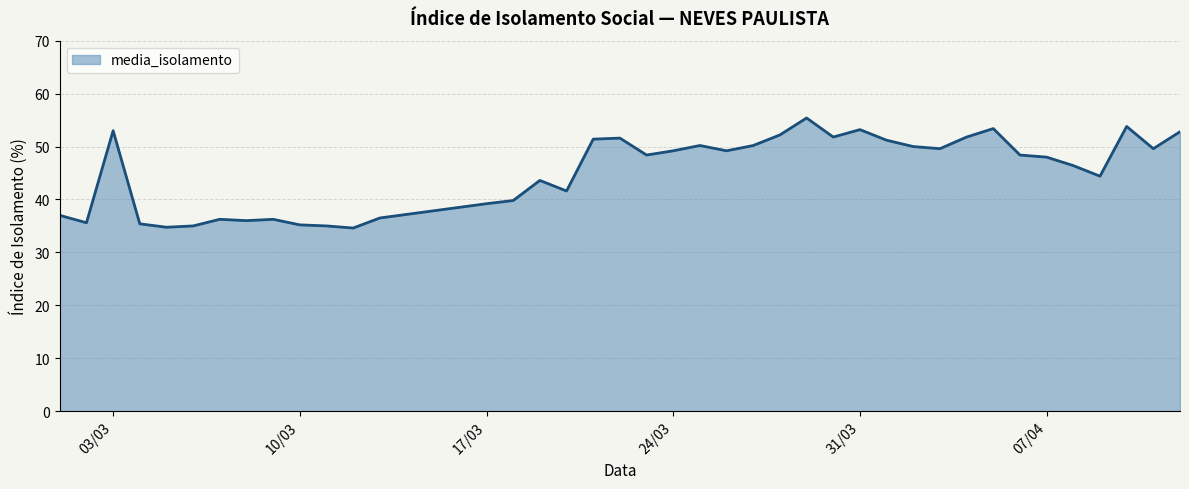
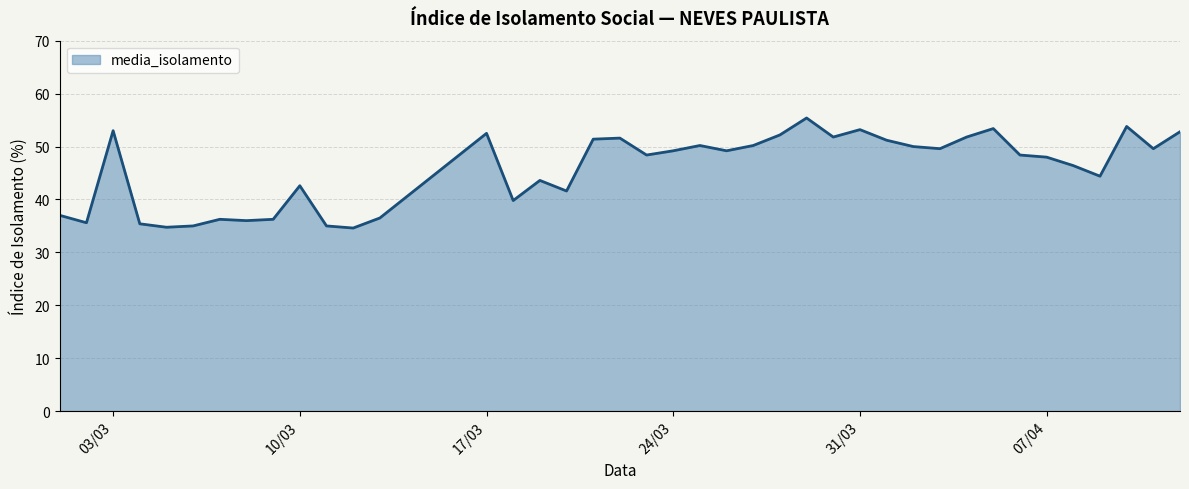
10/03: 35 -> 43
17/03: 39 -> 53
